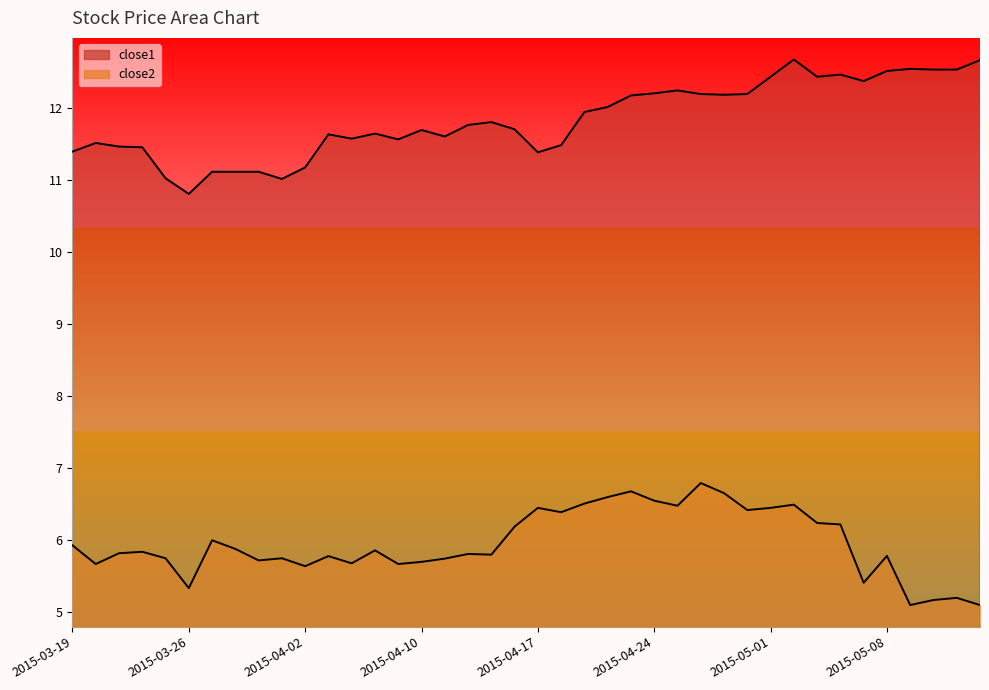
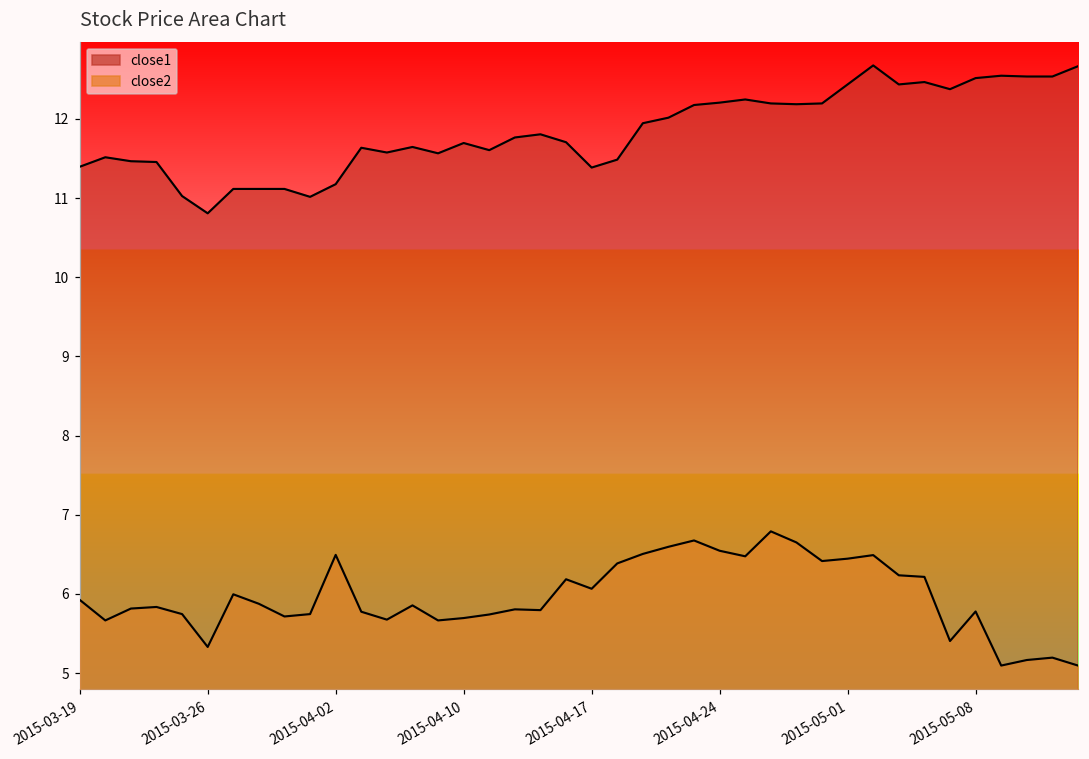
close2, 2015-04-02: 5.6 -> 6.5
close2, 2015-04-17: 6.4 -> 6.1
